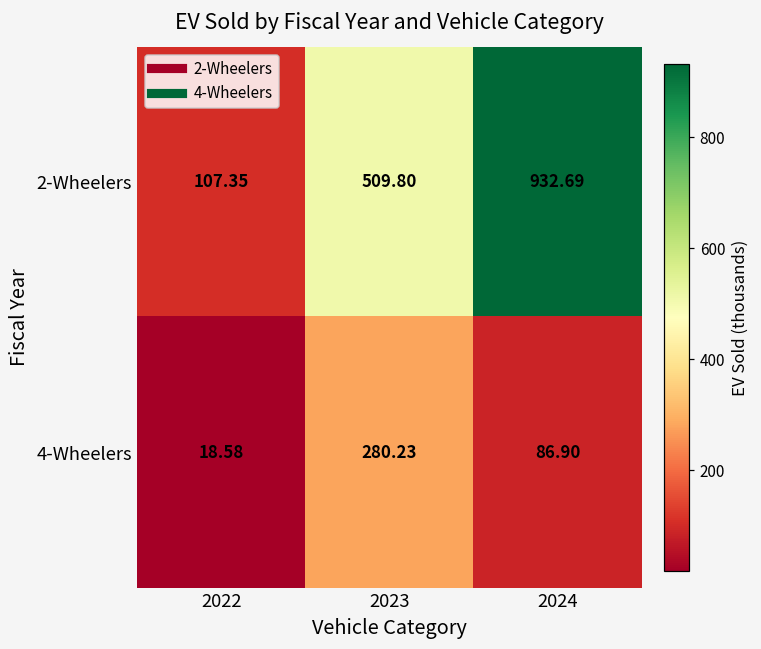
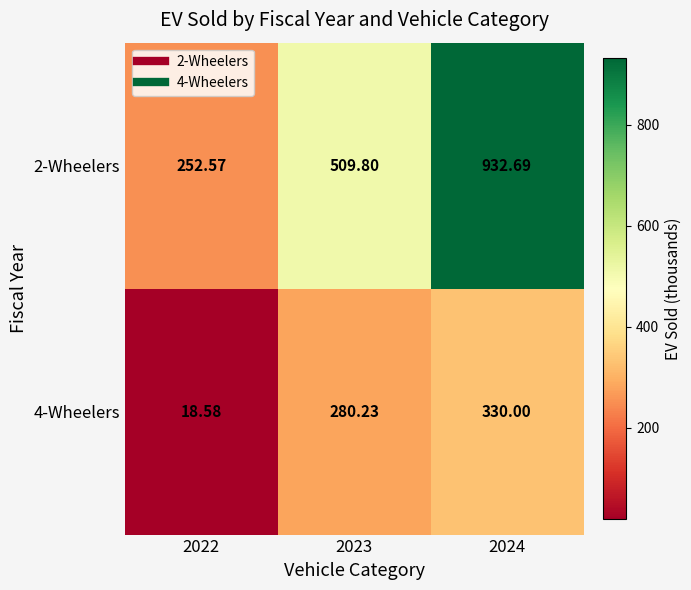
2-Wheelers, 2022: 107.35 -> 252.57
4-Wheelers, 2024: 86.90 -> 330.00
